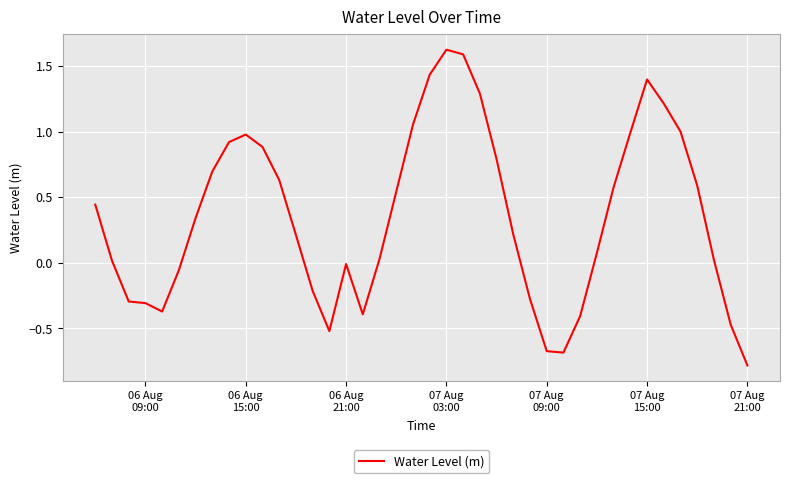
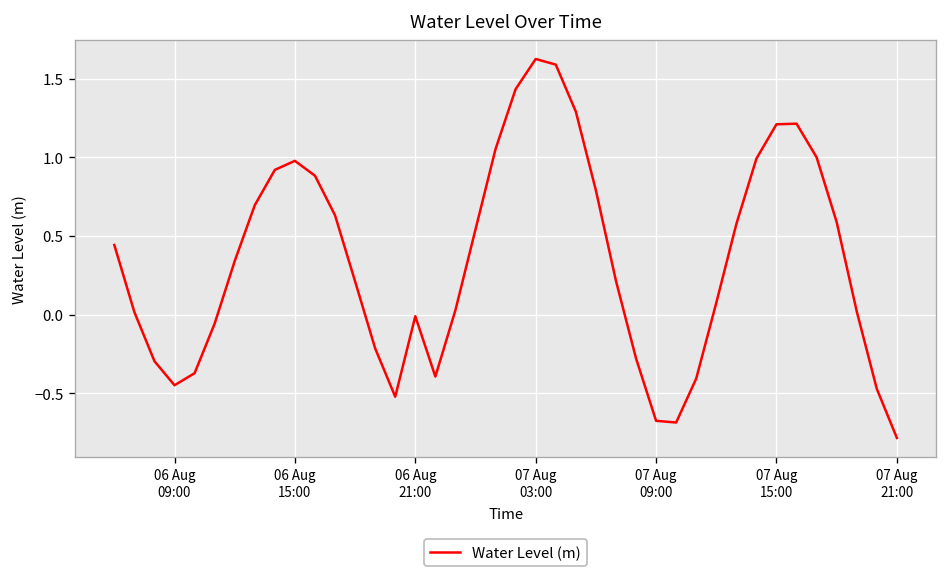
06 Aug 09:00: -0.31 -> -0.45
07 Aug 15:00: 1.40 -> 1.21
